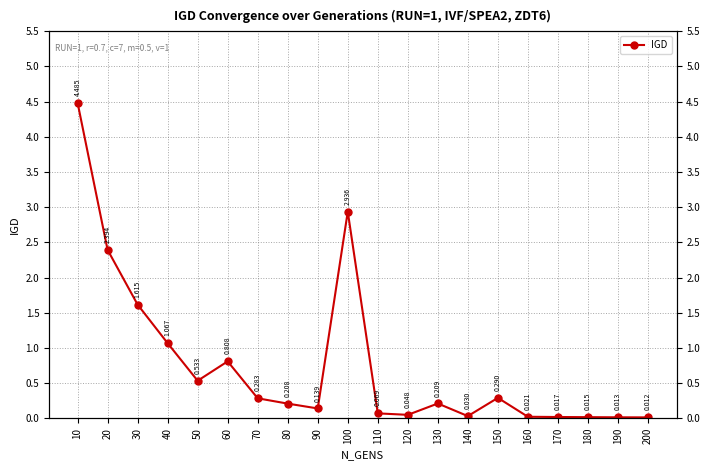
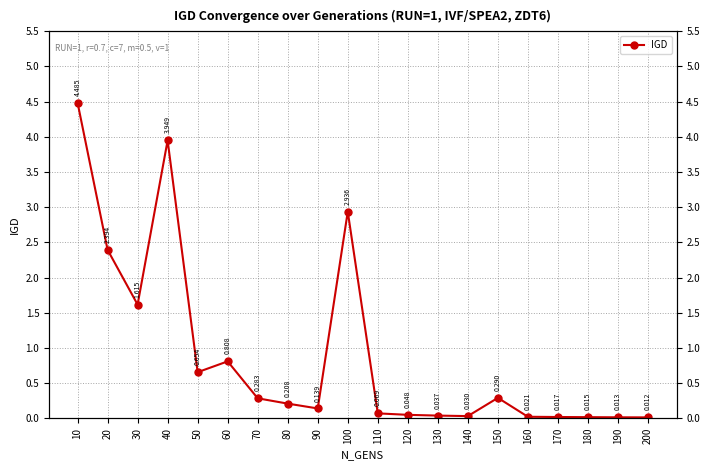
40: 1.067 -> 3.949
50: 0.533 -> 0.654
130: 0.209 -> 0.037
